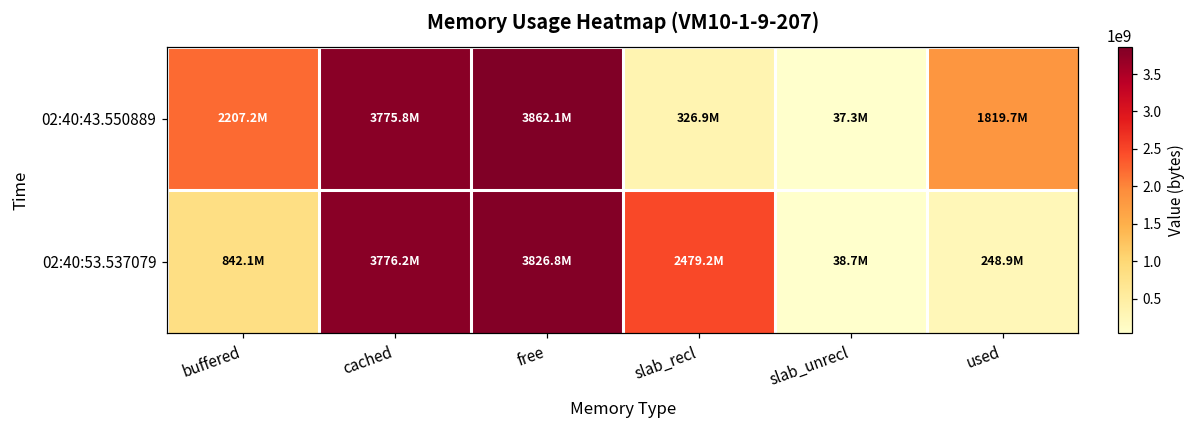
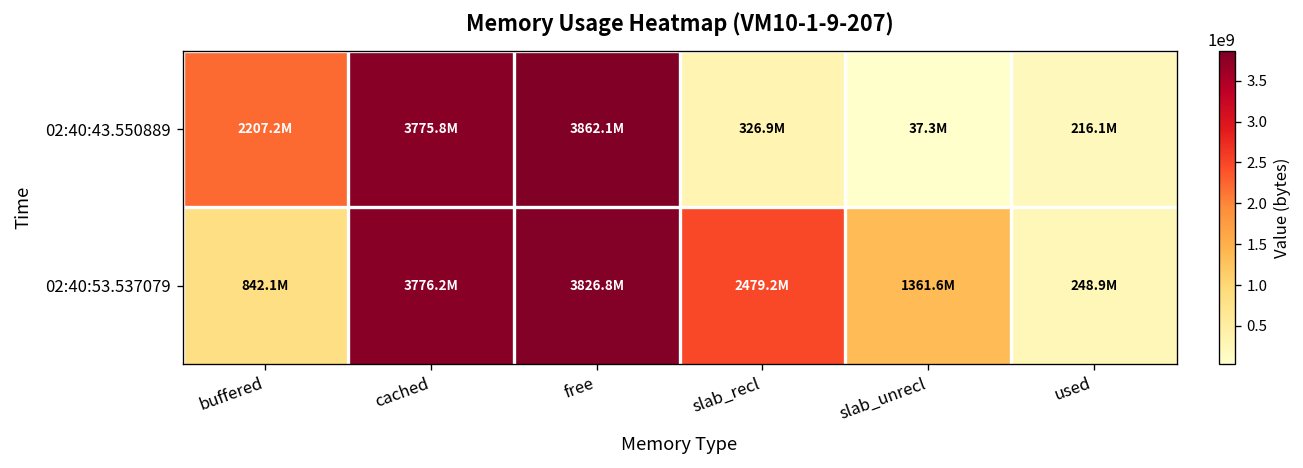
02:40:43.550889, used: 1819.7M -> 216.1M
02:40:53.537079, slab_unrecl: 38.7M -> 1361.6M
